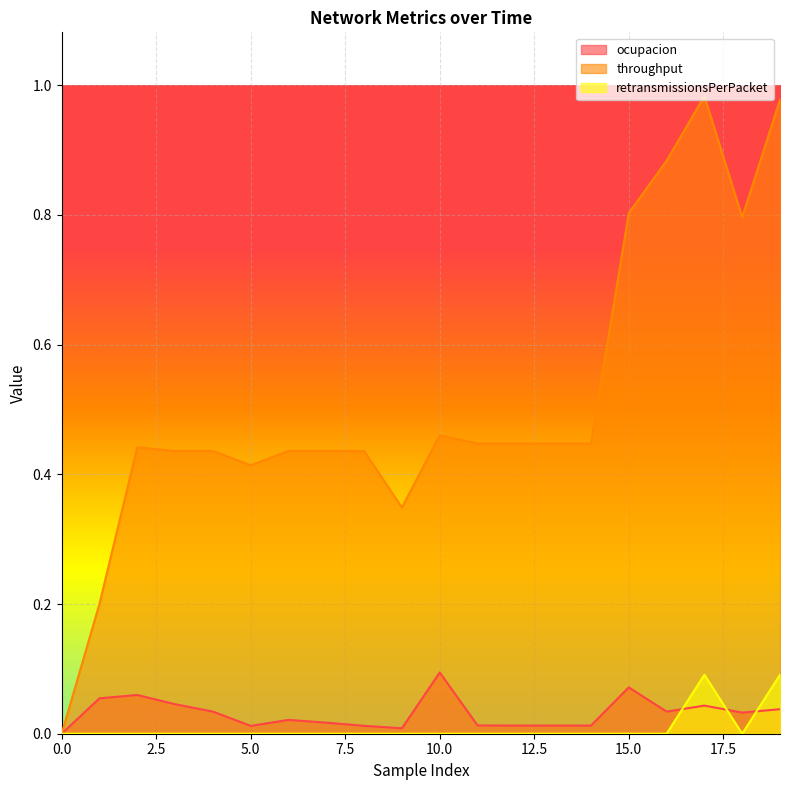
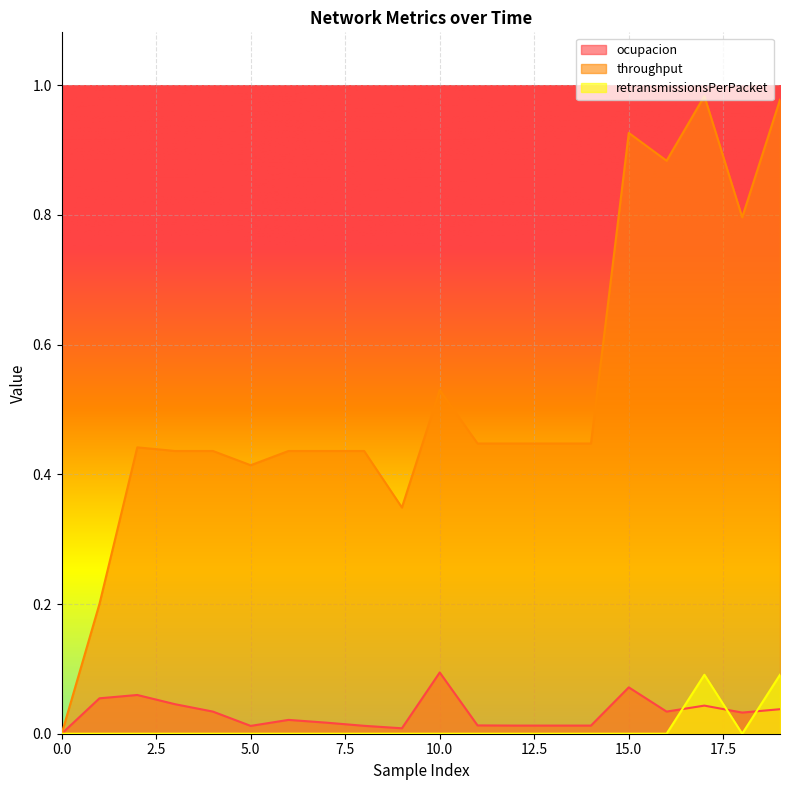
throughput, 10.0: 0.46 -> 0.53
throughput, 15.0: 0.80 -> 0.93
